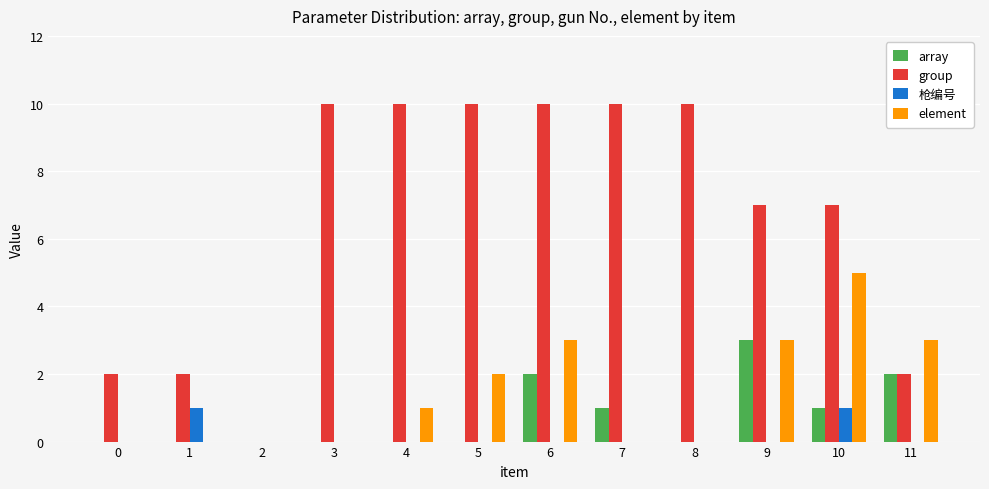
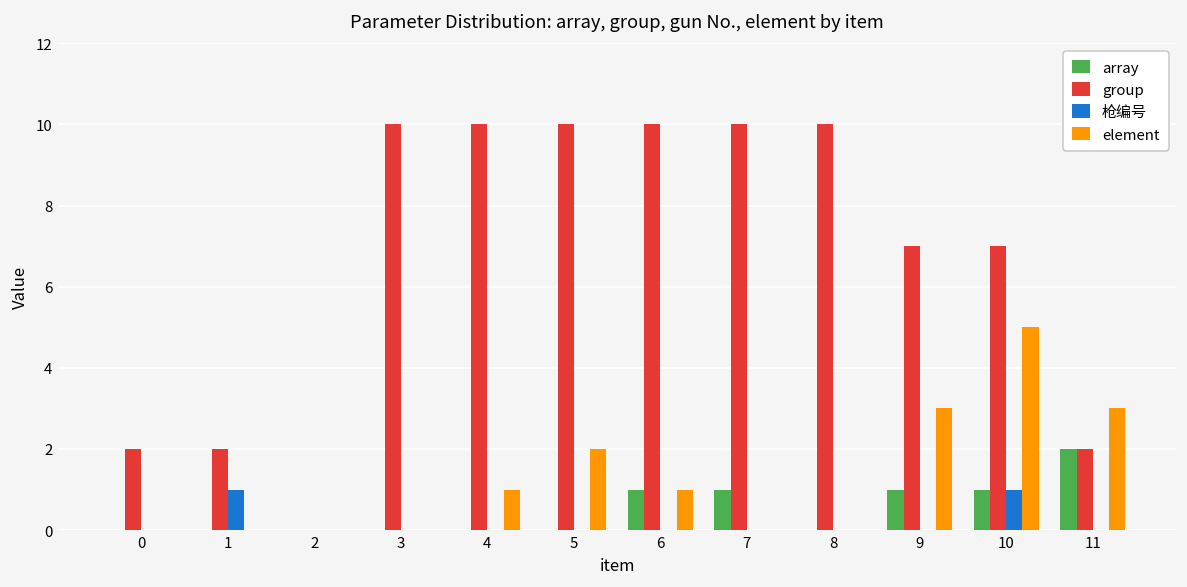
array, 6: 2 -> 1
element, 6: 3 -> 1
array, 9: 3 -> 1
